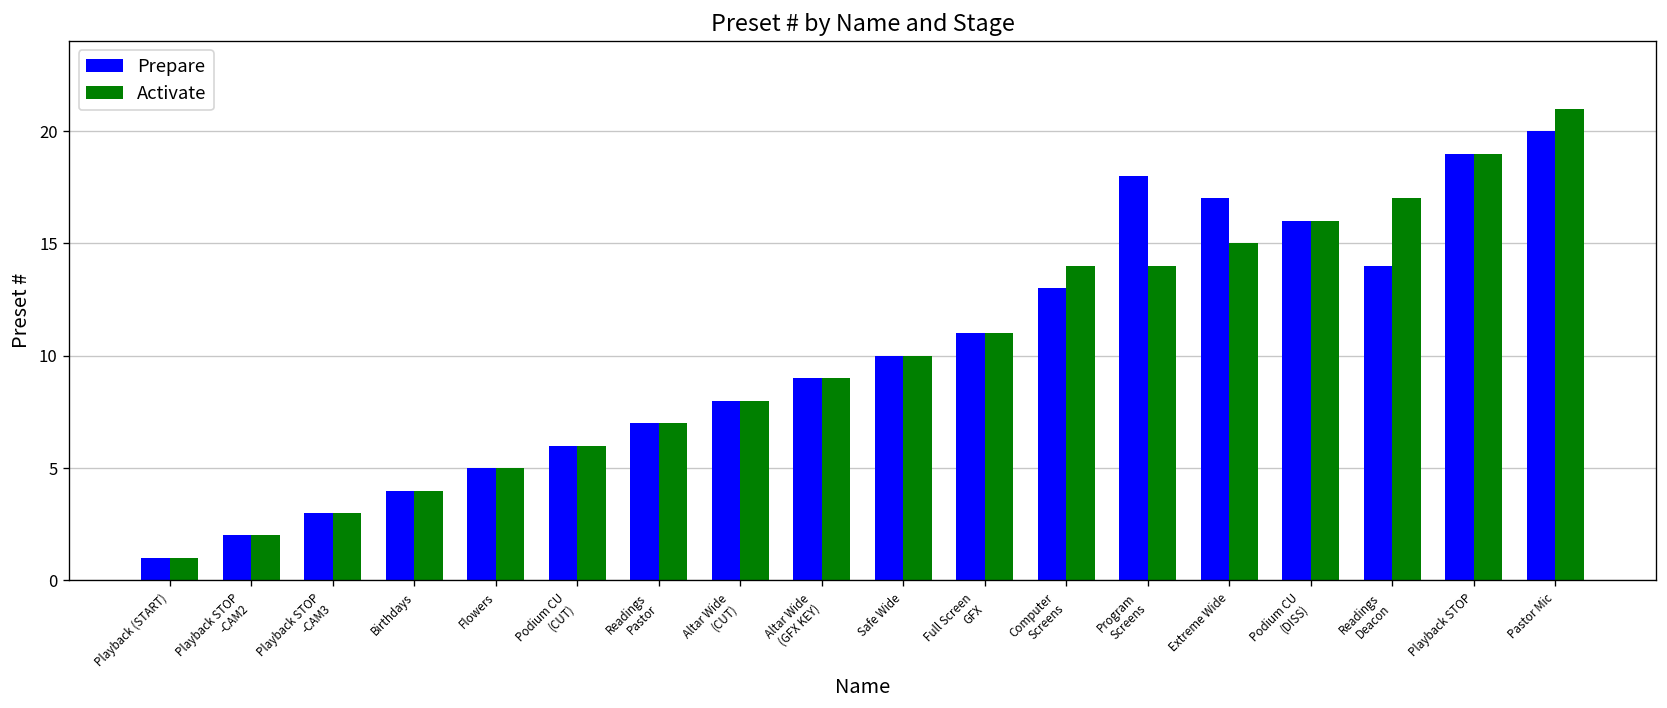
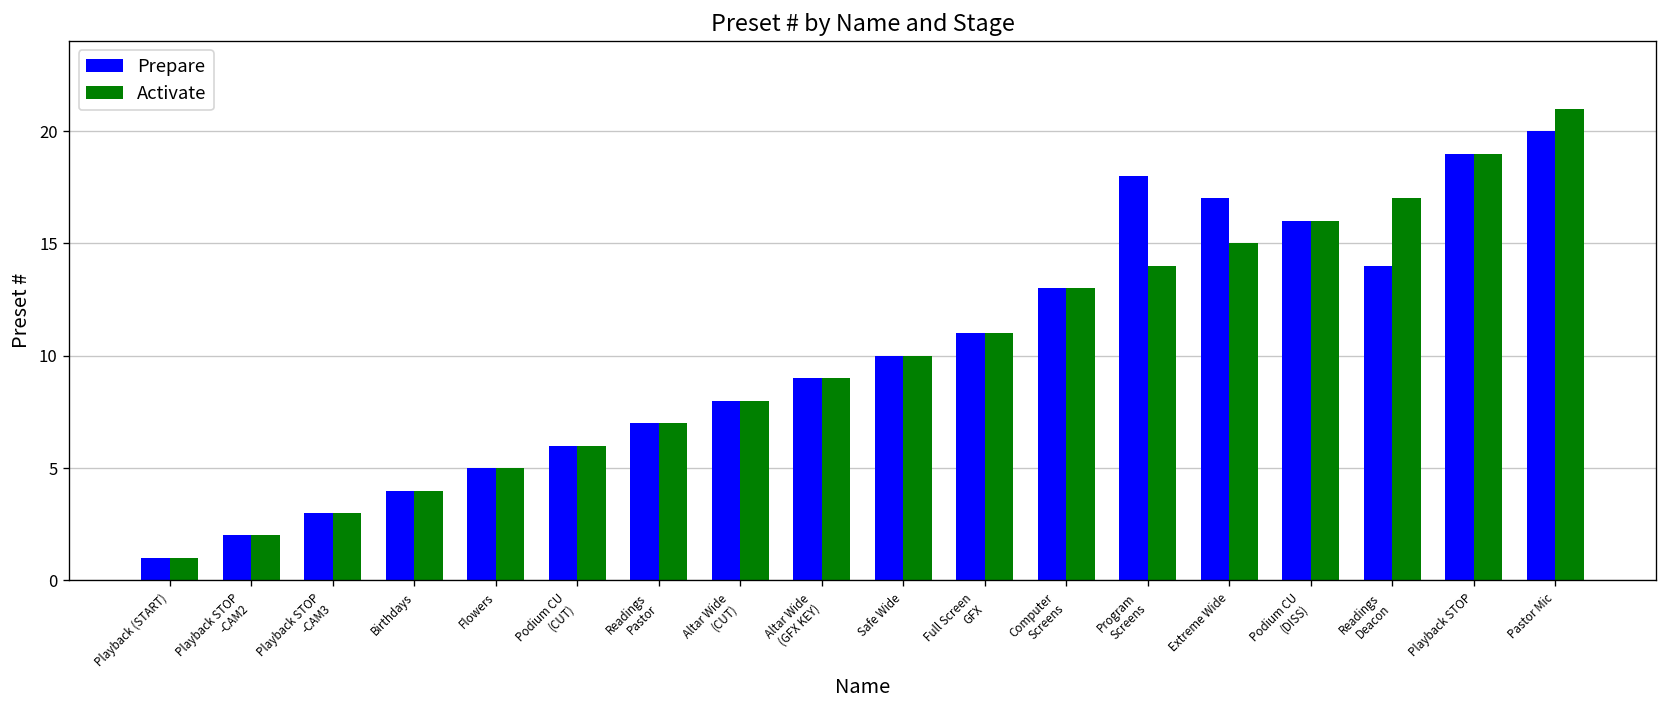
Activate, Computer Screens: 14 -> 13
